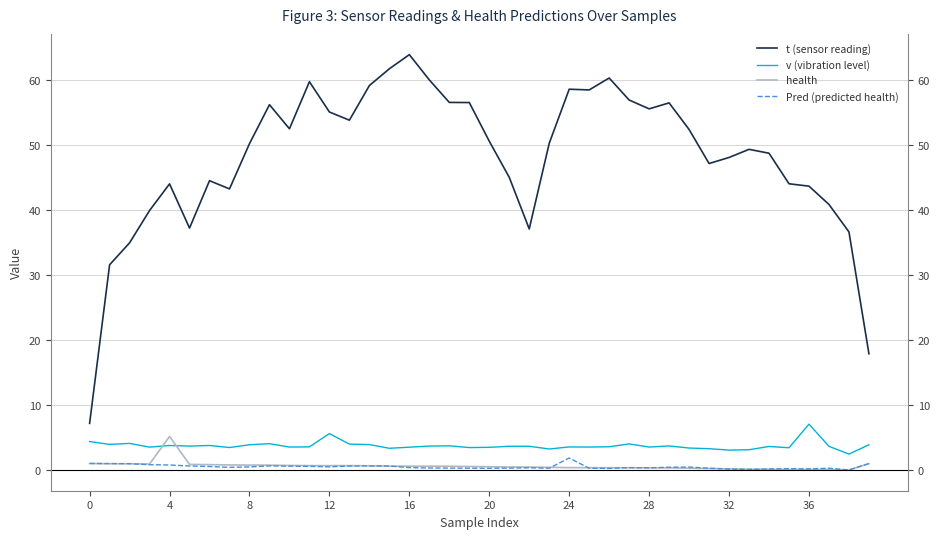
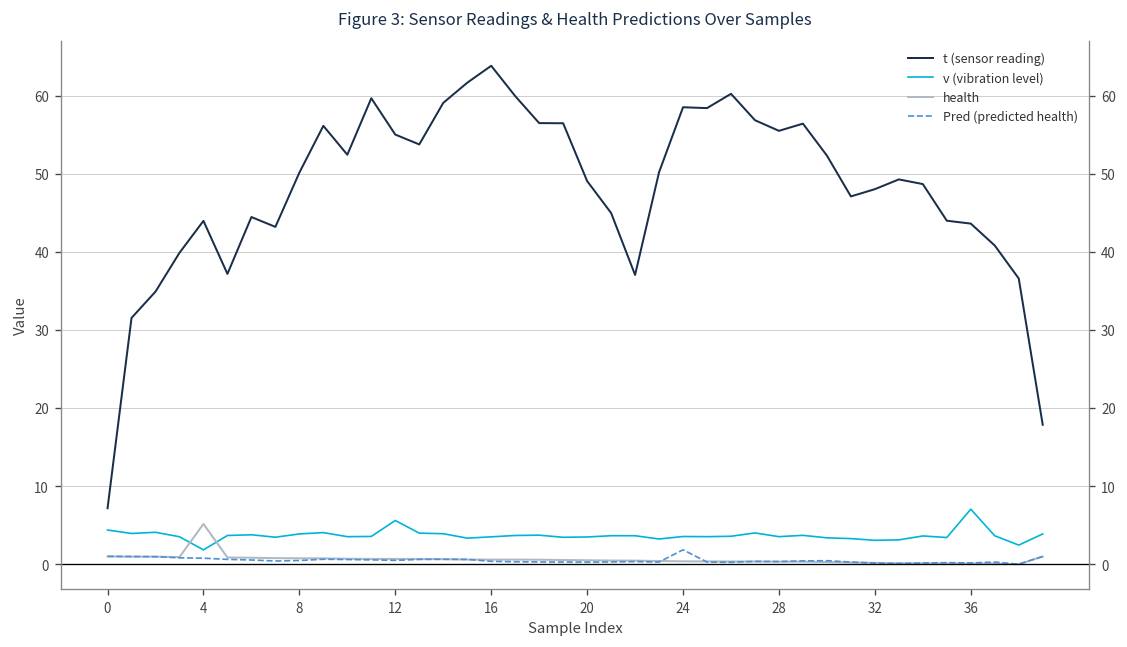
v (vibration level), 4: 4 -> 2
t (sensor reading), 20: 51 -> 49
